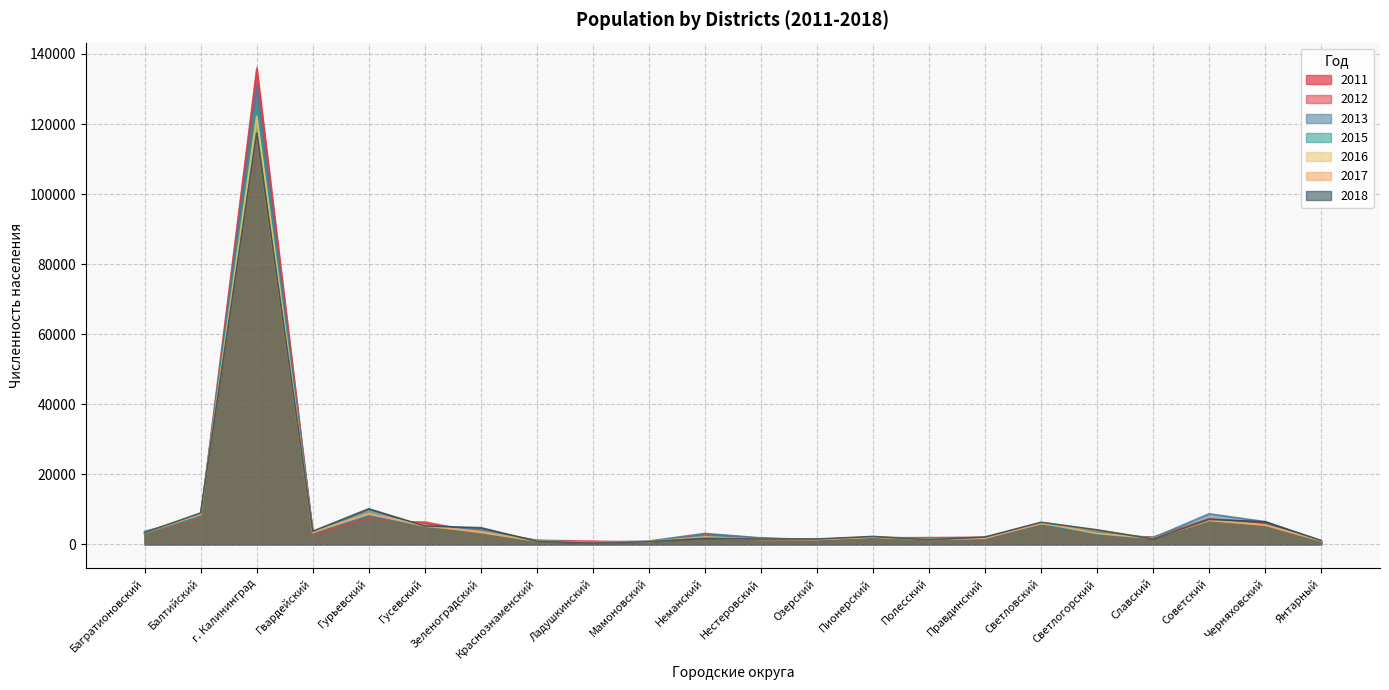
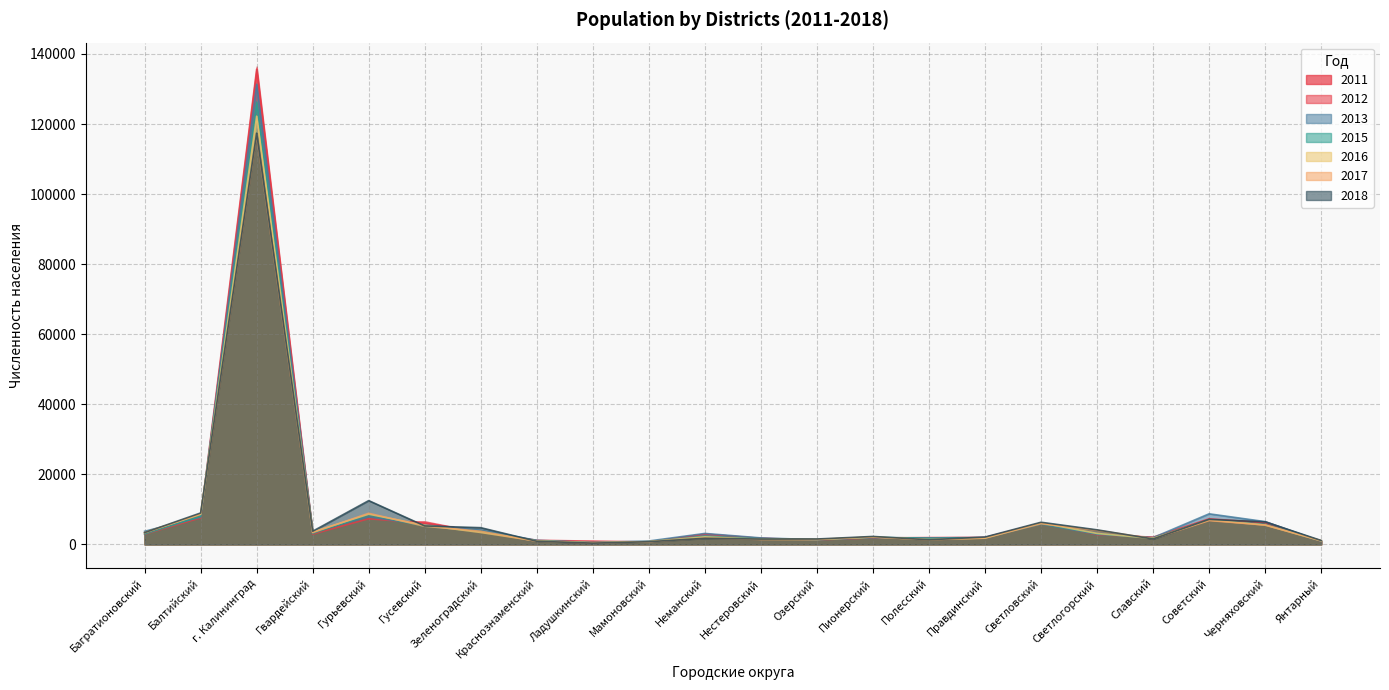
2018, Гурьевский: 10000 -> 12000
